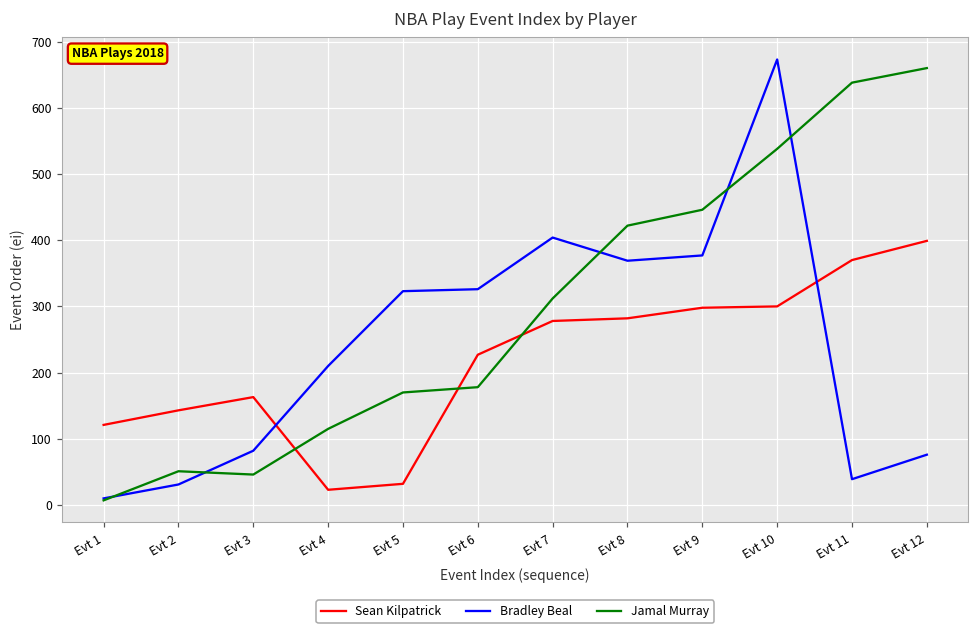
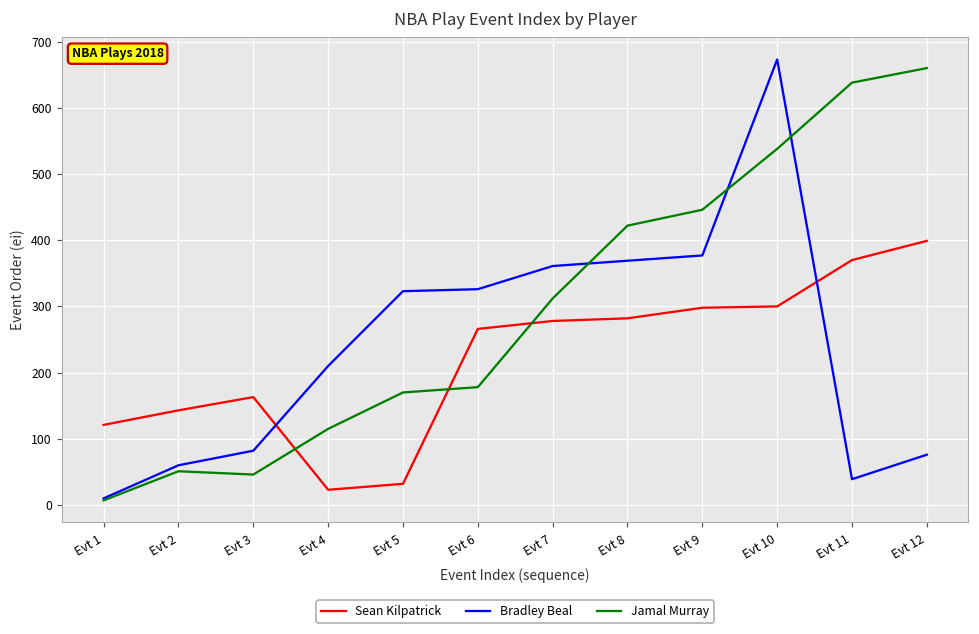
Bradley Beal, Evt 2: 30 -> 60
Sean Kilpatrick, Evt 6: 230 -> 270
Bradley Beal, Evt 7: 400 -> 360
